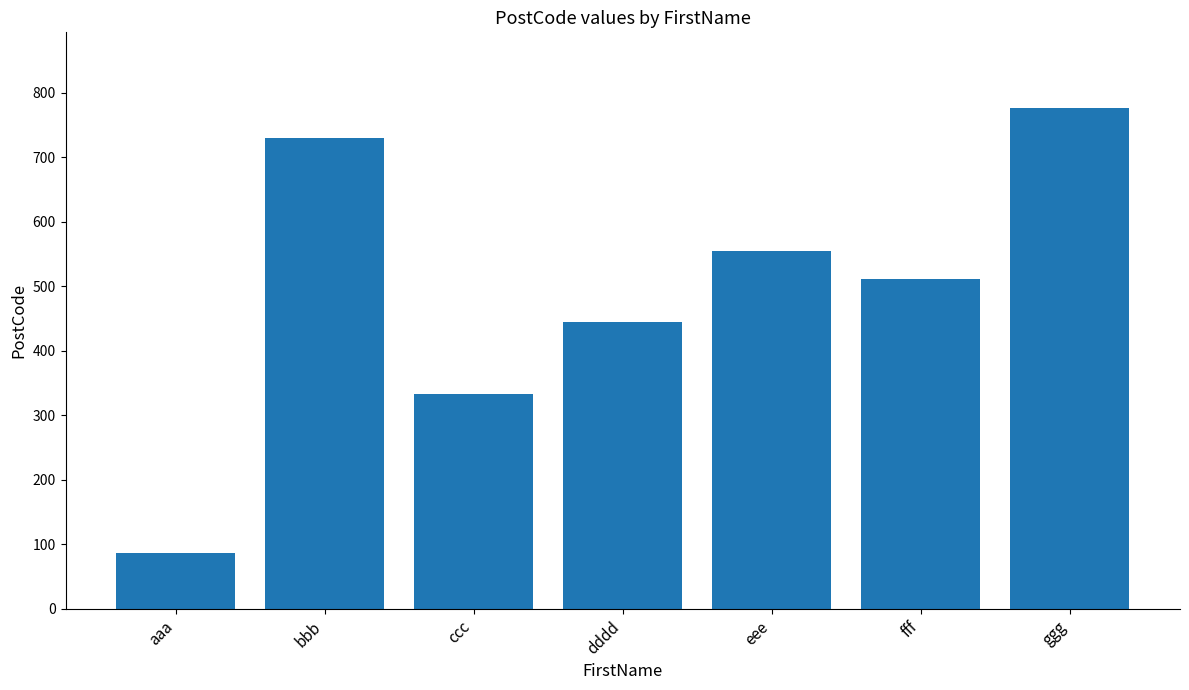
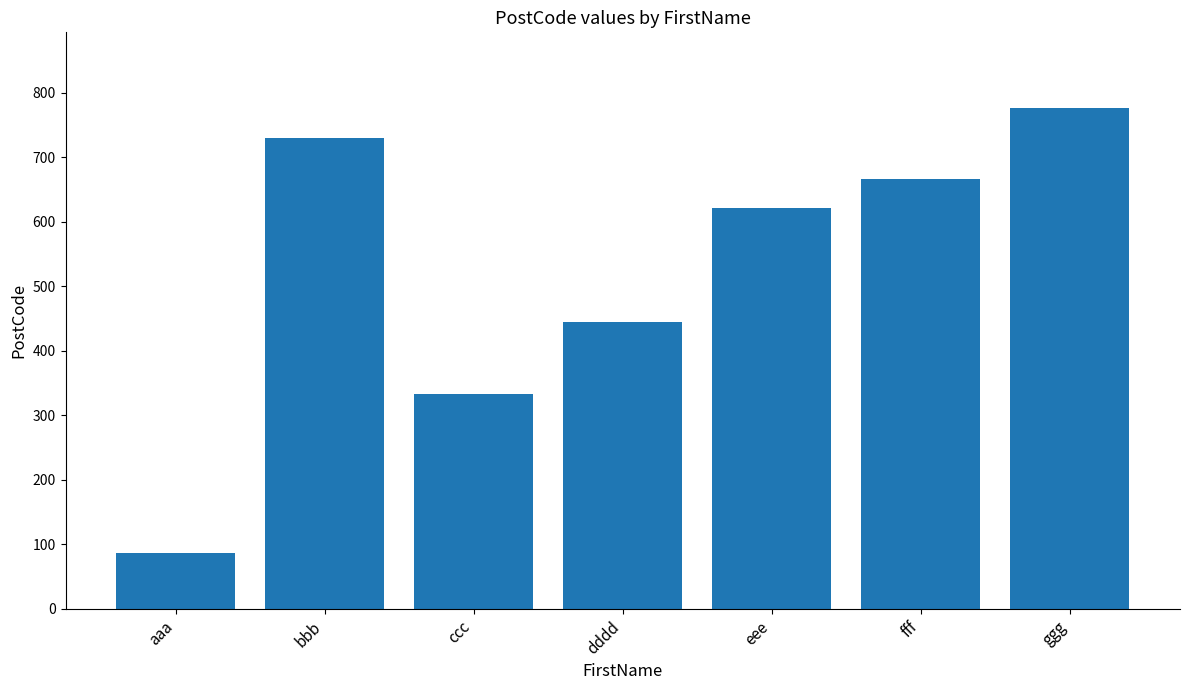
eee: 560 -> 620
fff: 510 -> 670
